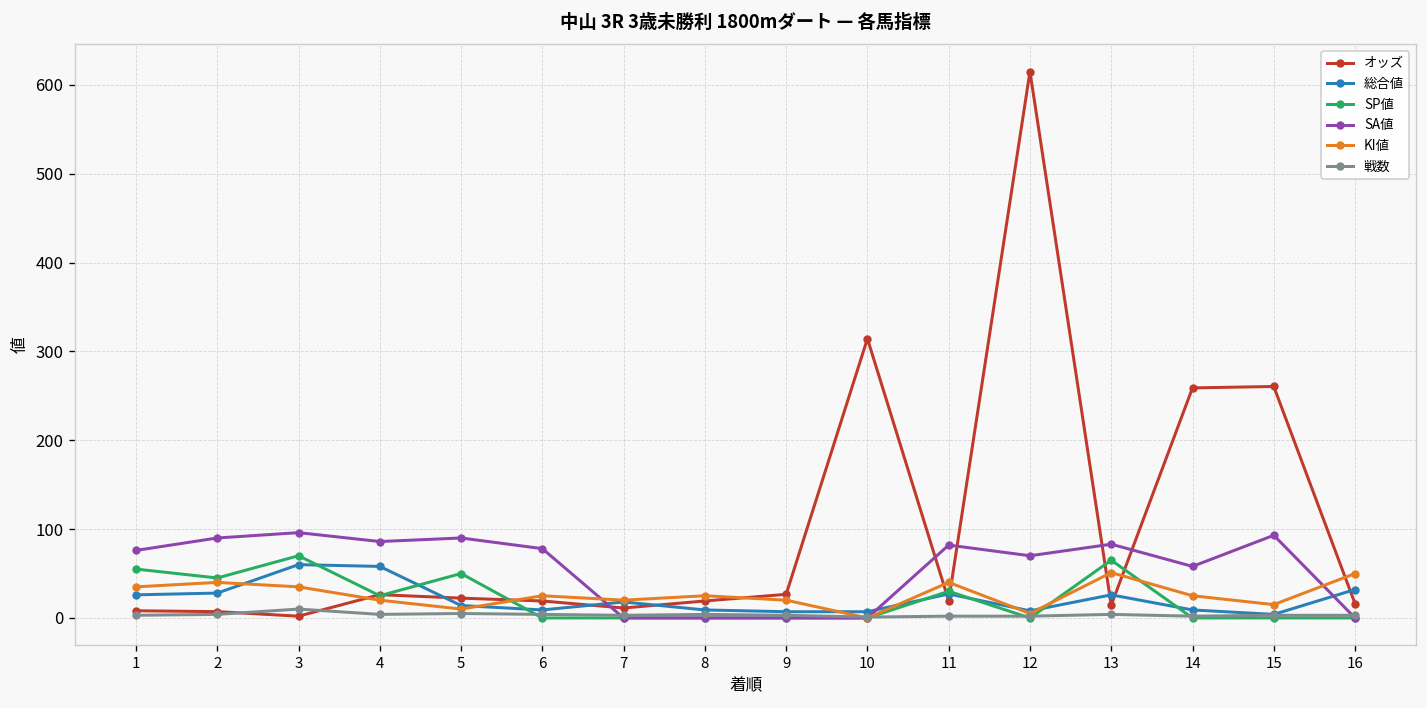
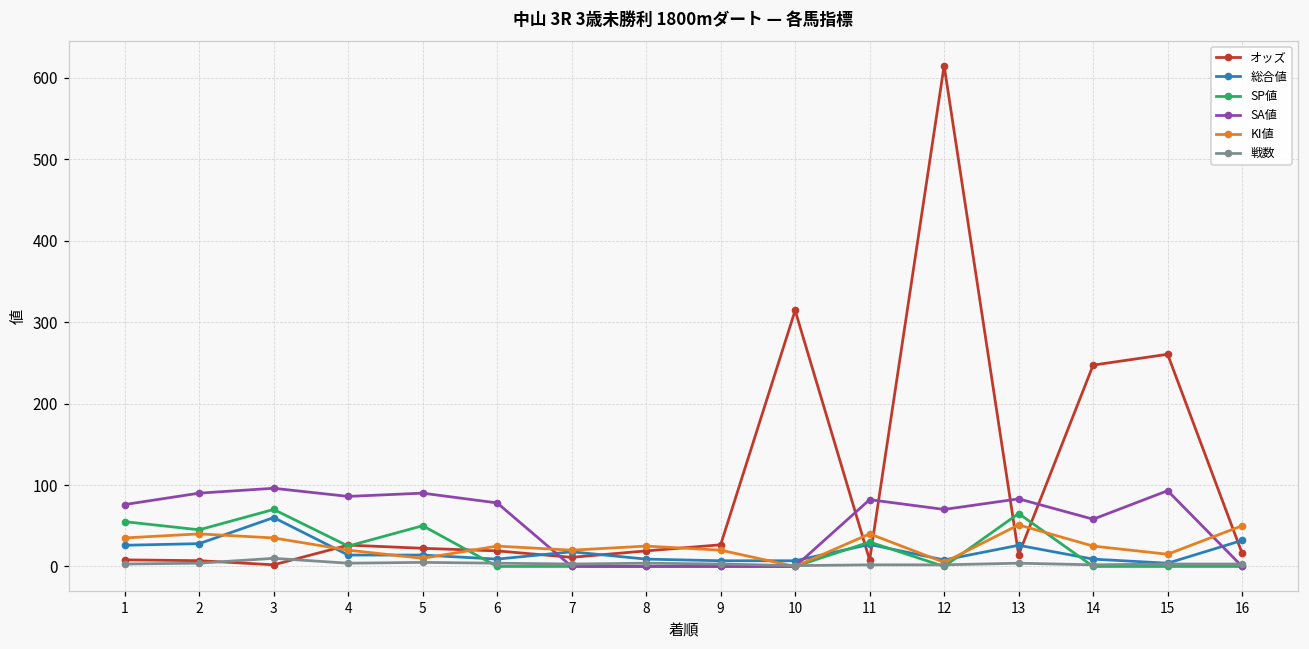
総合値, 4: 60 -> 10
オッズ, 11: 20 -> 10
オッズ, 14: 260 -> 250
